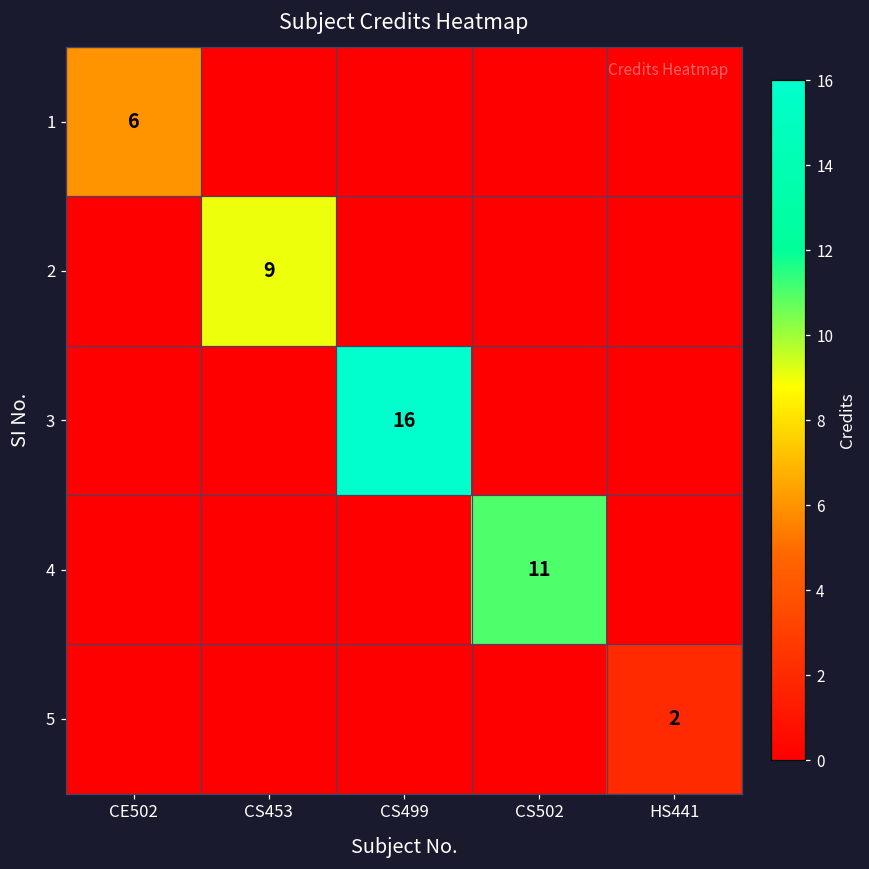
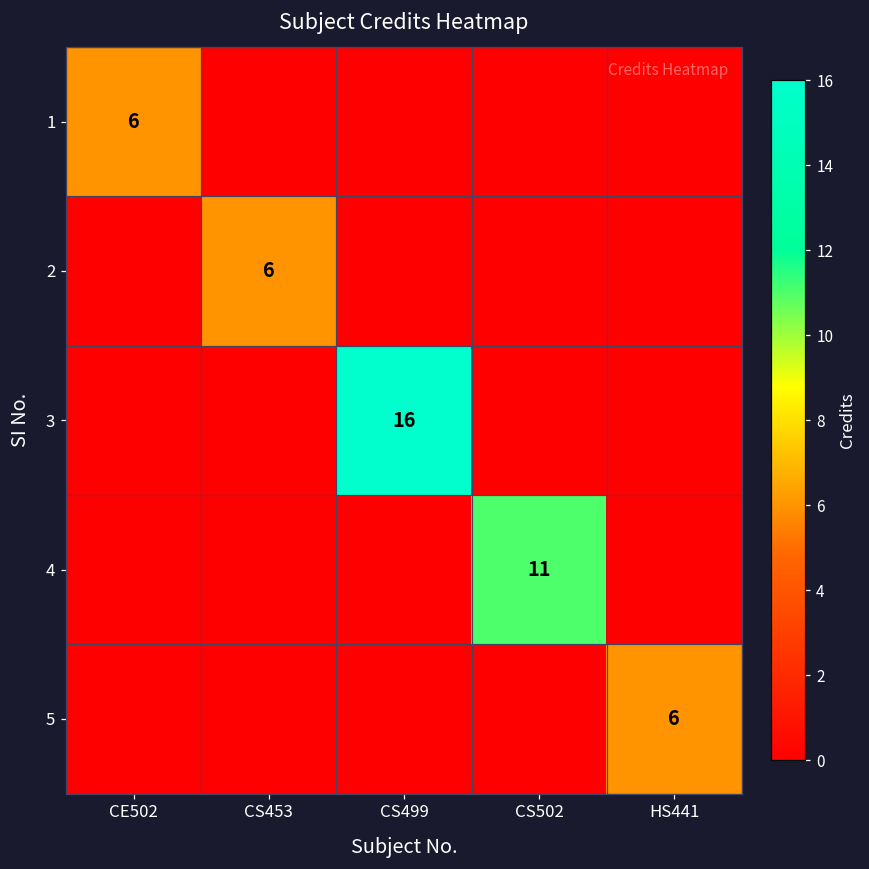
2, CS453: 9 -> 6
5, HS441: 2 -> 6
